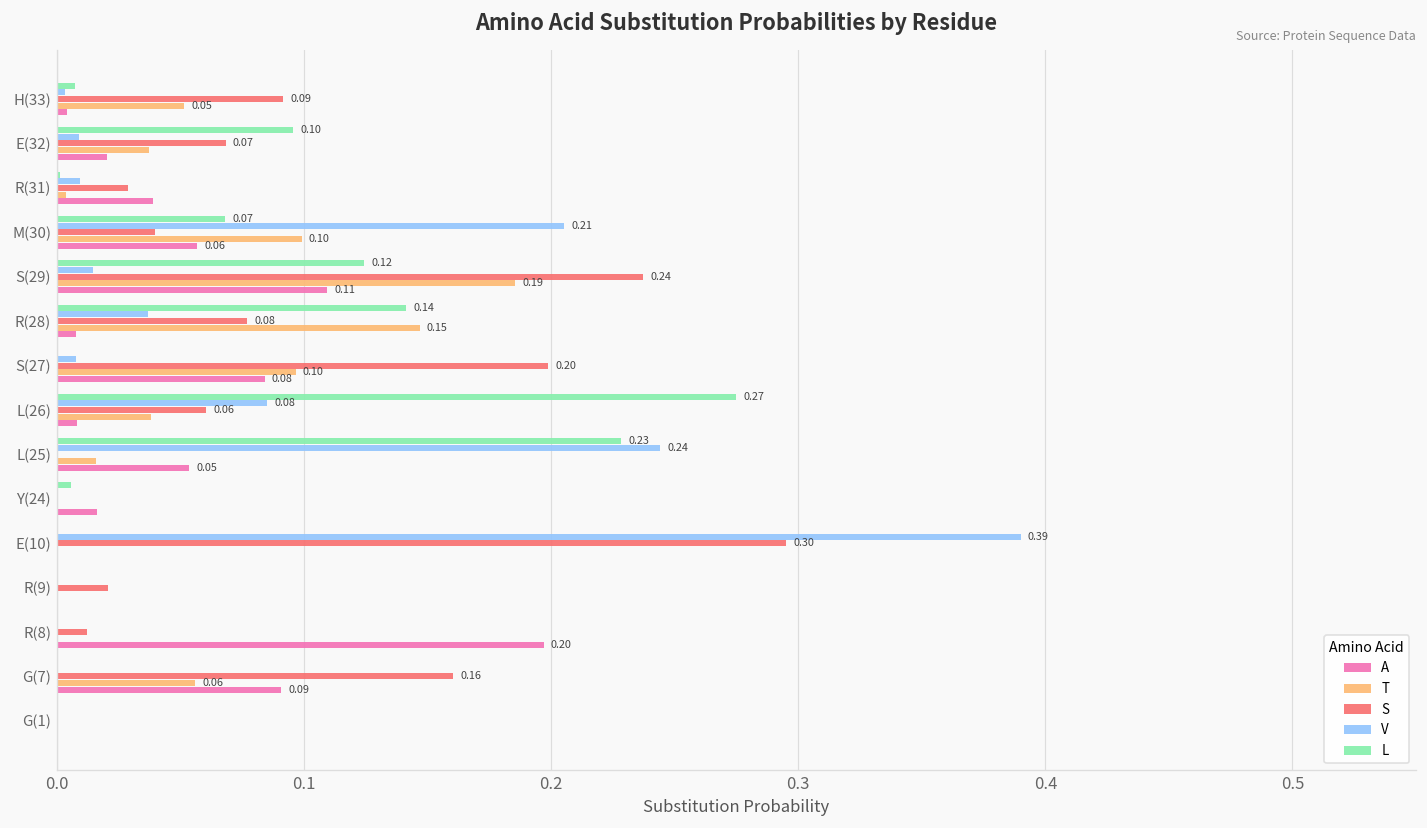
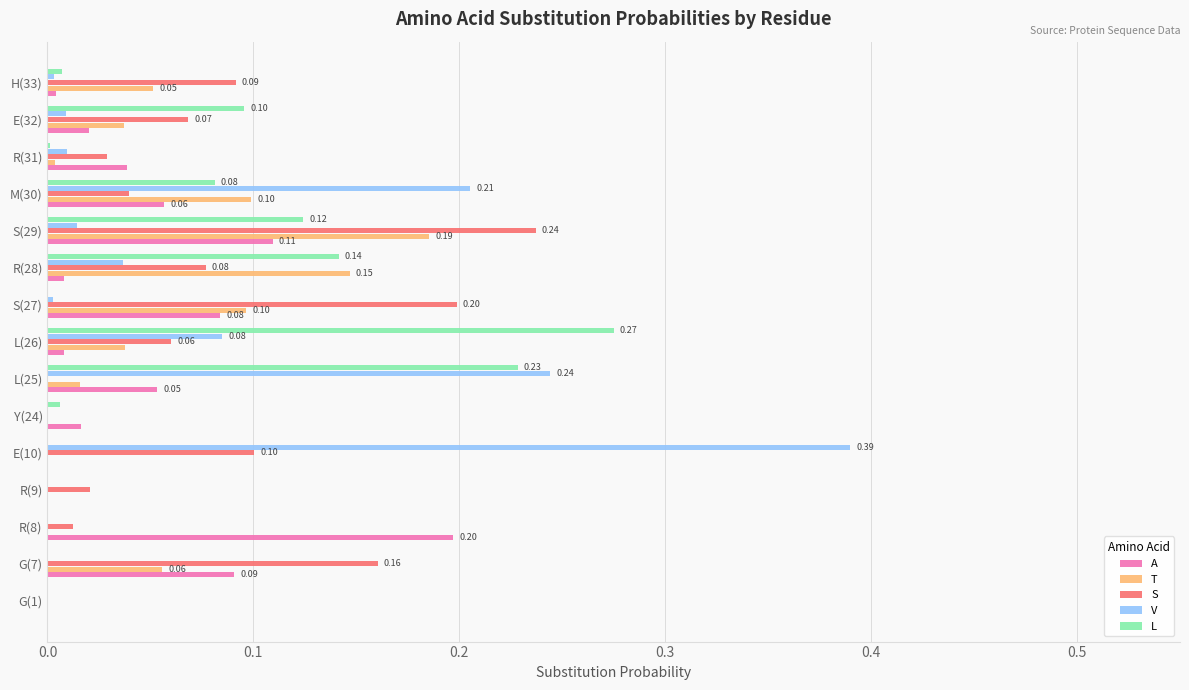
L, M(30): 0.07 -> 0.08
V, S(27): 0.008 -> 0.003
S, E(10): 0.30 -> 0.10
